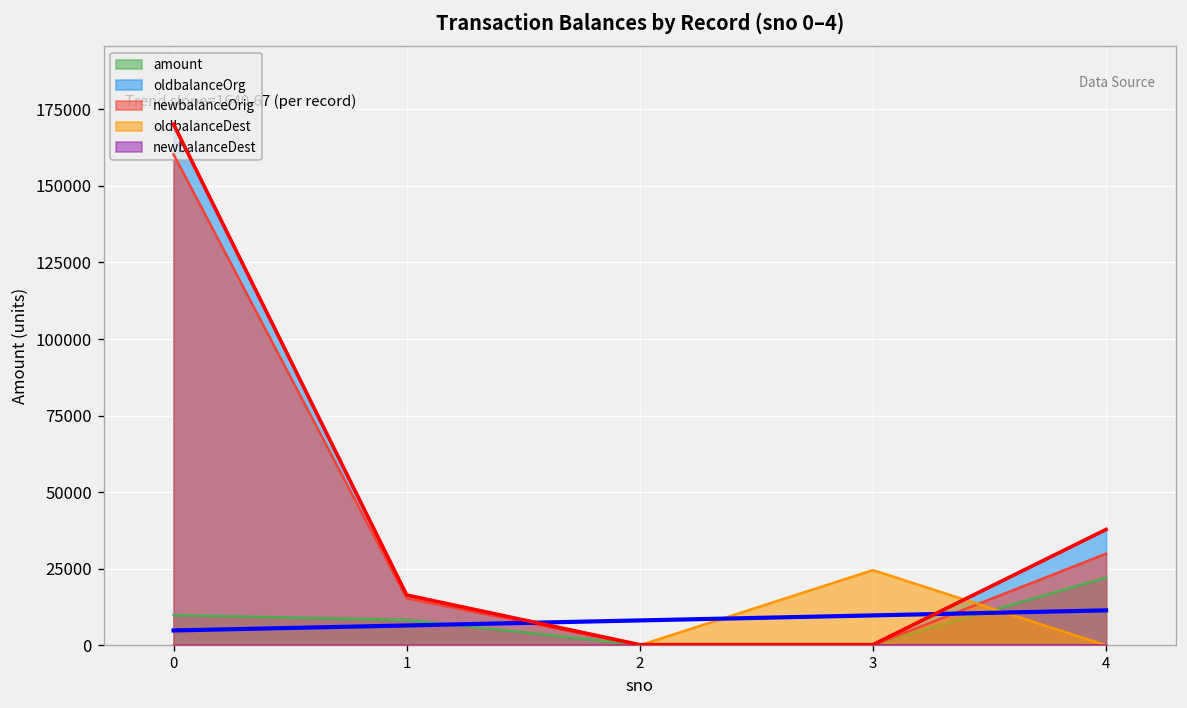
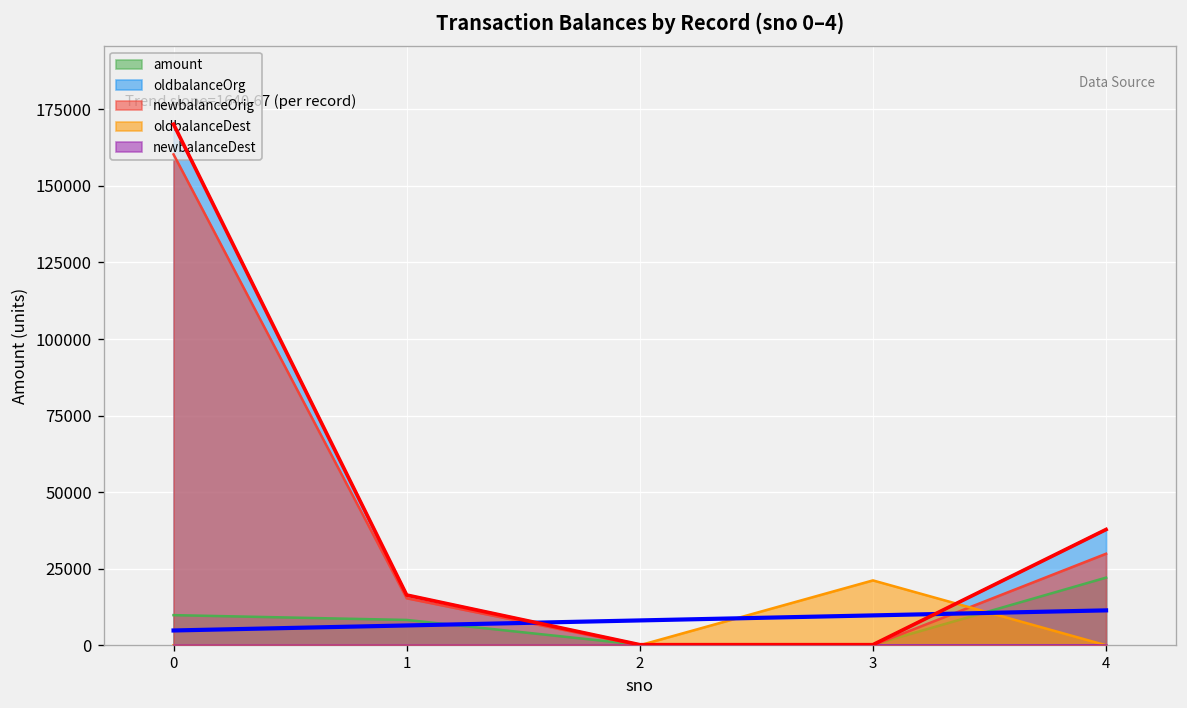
oldbalanceDest, 3: 25000 -> 21000
